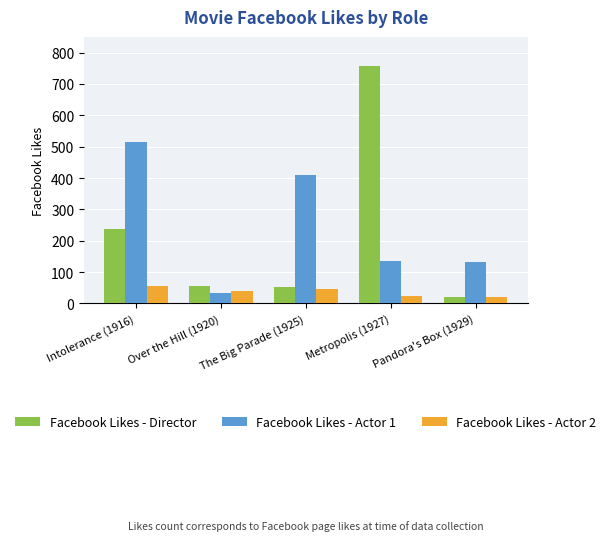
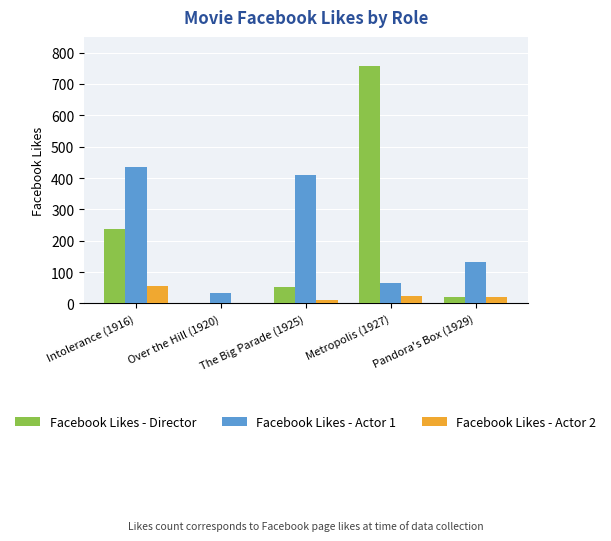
Facebook Likes - Actor 1, Intolerance (1916): 520 -> 440
Facebook Likes - Director, Over the Hill (1920): 60 -> 0
Facebook Likes - Actor 2, Over the Hill (1920): 40 -> 0
Facebook Likes - Actor 2, The Big Parade (1925): 50 -> 10
Facebook Likes - Actor 1, Metropolis (1927): 140 -> 60
